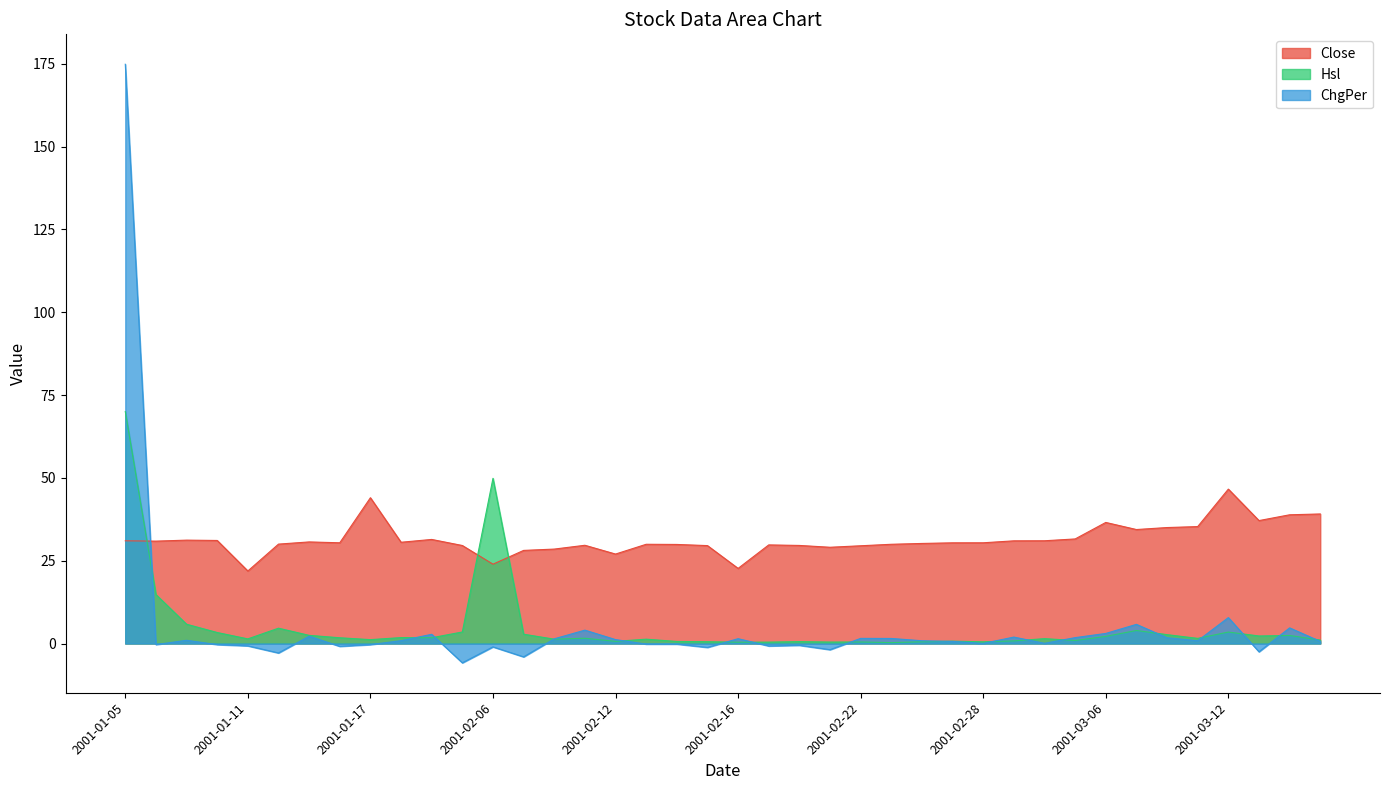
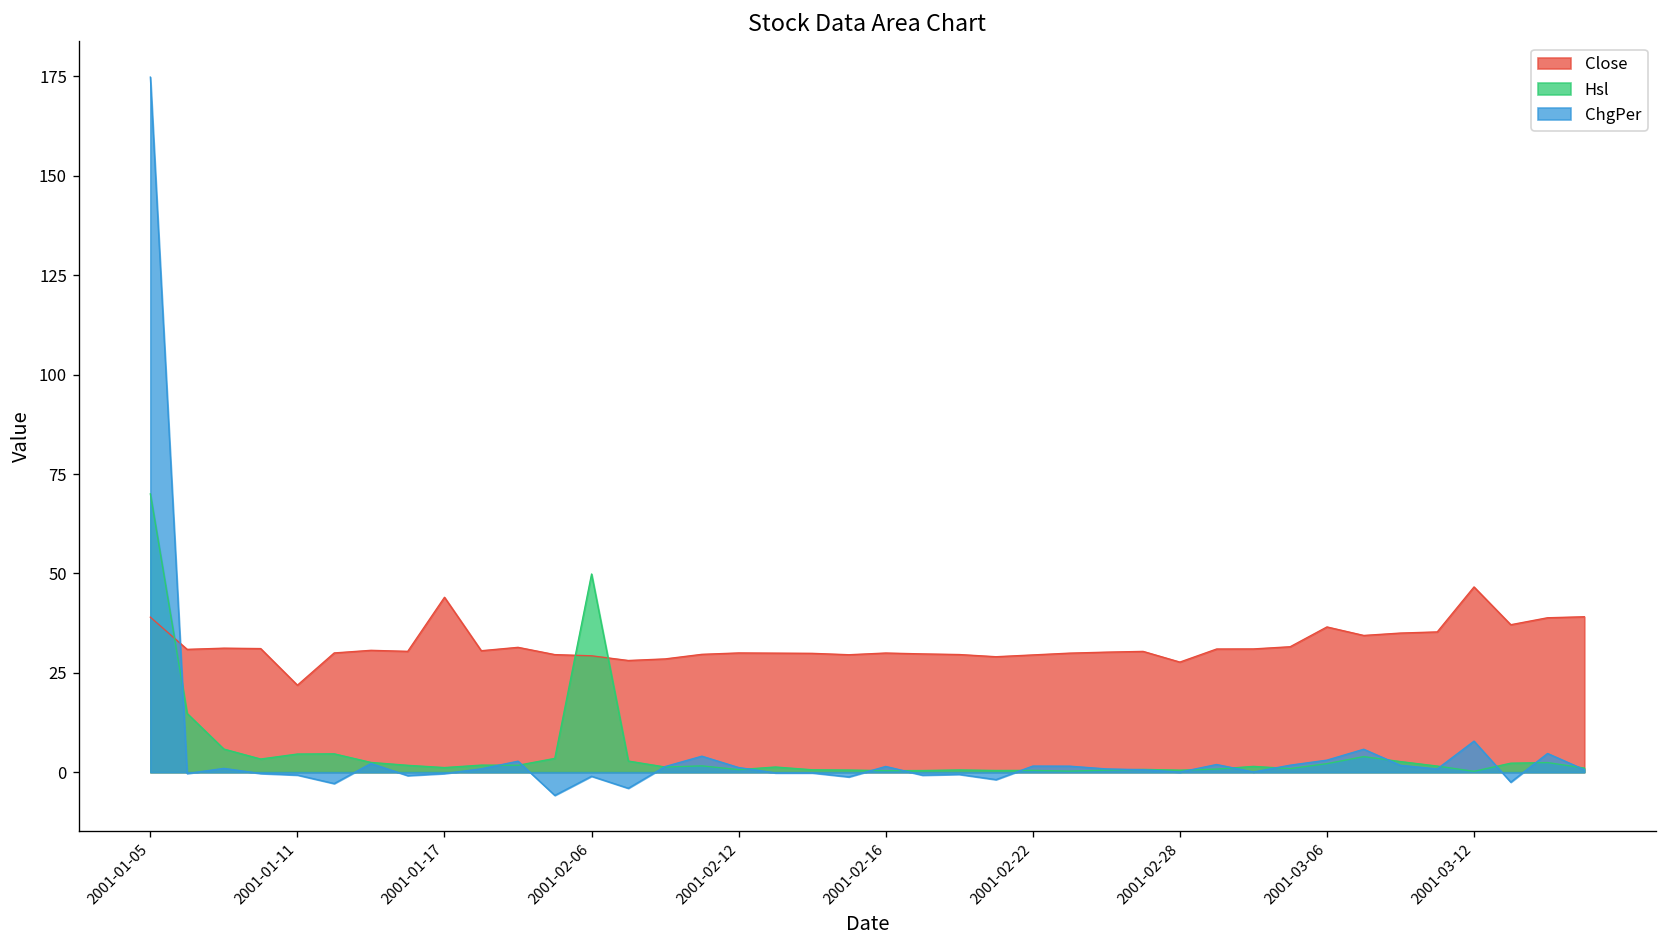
Close, 2001-01-05: 31 -> 39
Hsl, 2001-01-11: 1 -> 5
Close, 2001-02-06: 24 -> 29
Close, 2001-02-12: 27 -> 30
Close, 2001-02-16: 23 -> 30
Close, 2001-02-28: 30 -> 28
Hsl, 2001-03-12: 3 -> 0
